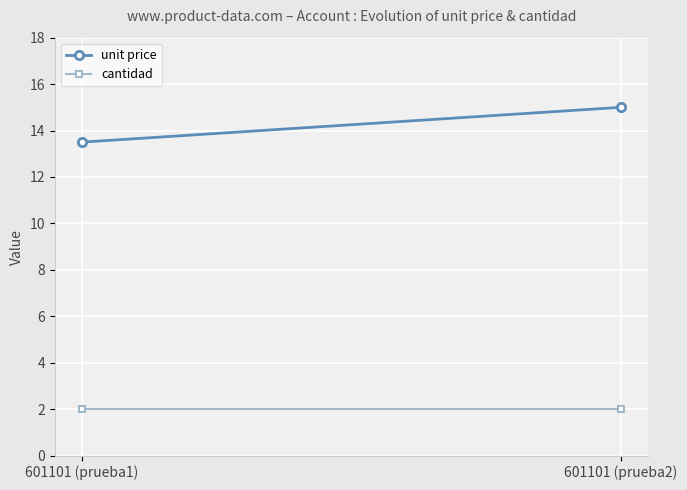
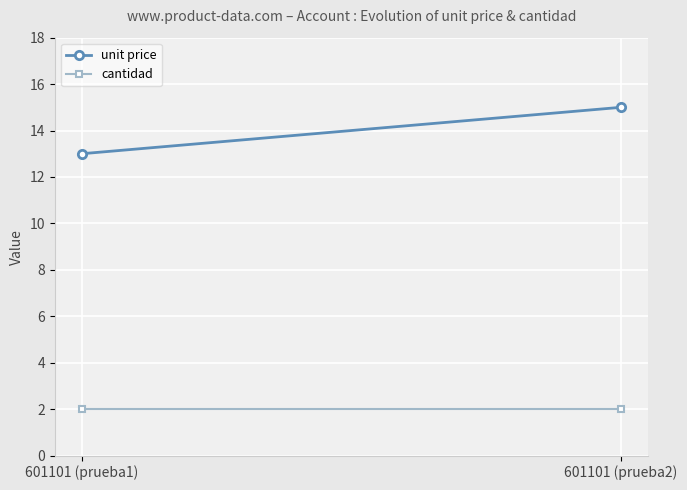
unit price, 601101 (prueba1): 13.5 -> 13.0
